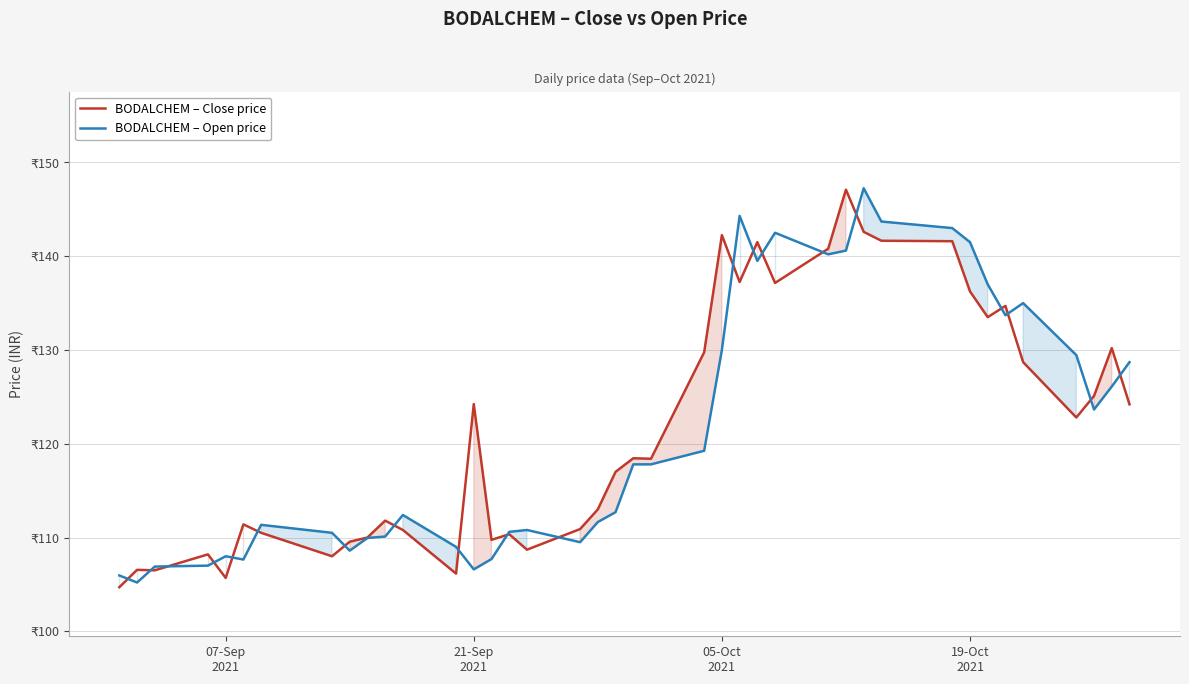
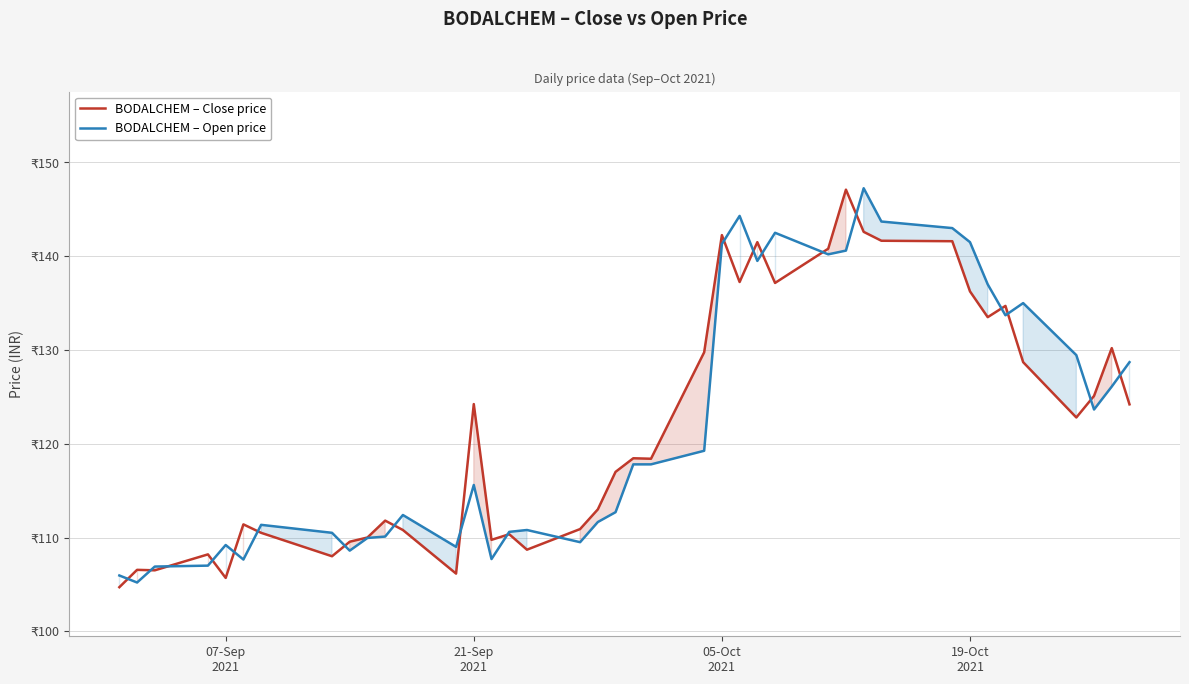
BODALCHEM – Open price, 07-Sep 2021: ₹108 -> ₹109
BODALCHEM – Open price, 21-Sep 2021: ₹107 -> ₹116
BODALCHEM – Open price, 05-Oct 2021: ₹130 -> ₹141
